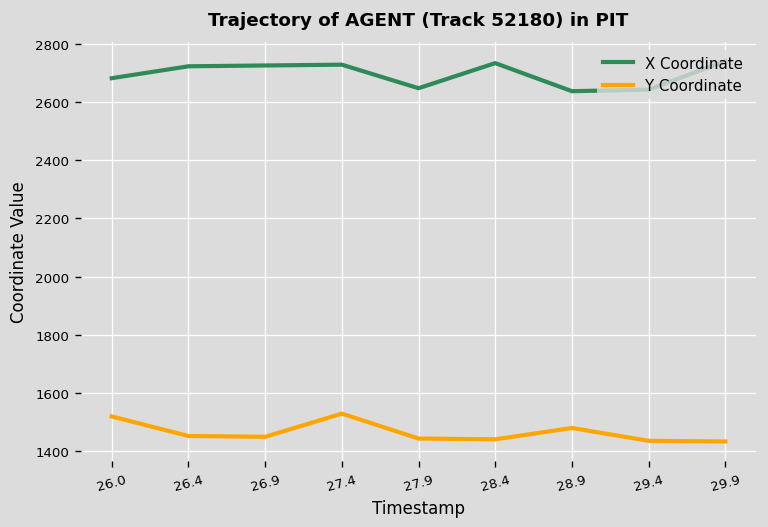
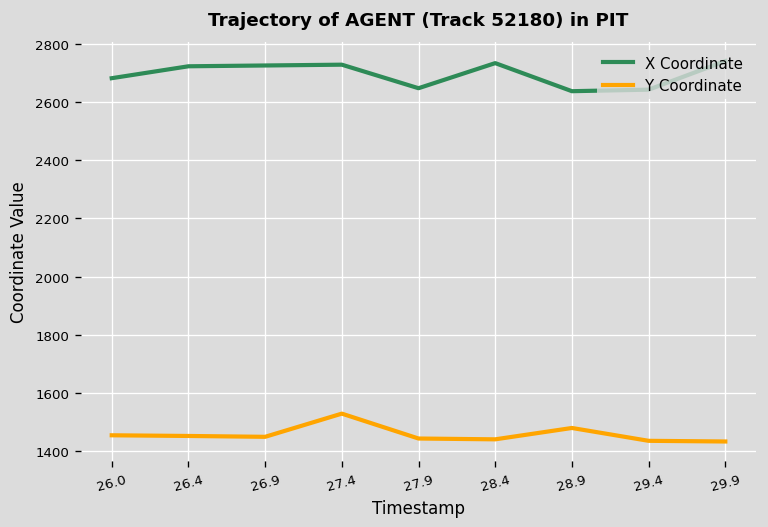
Y Coordinate, 26.0: 1520 -> 1450
